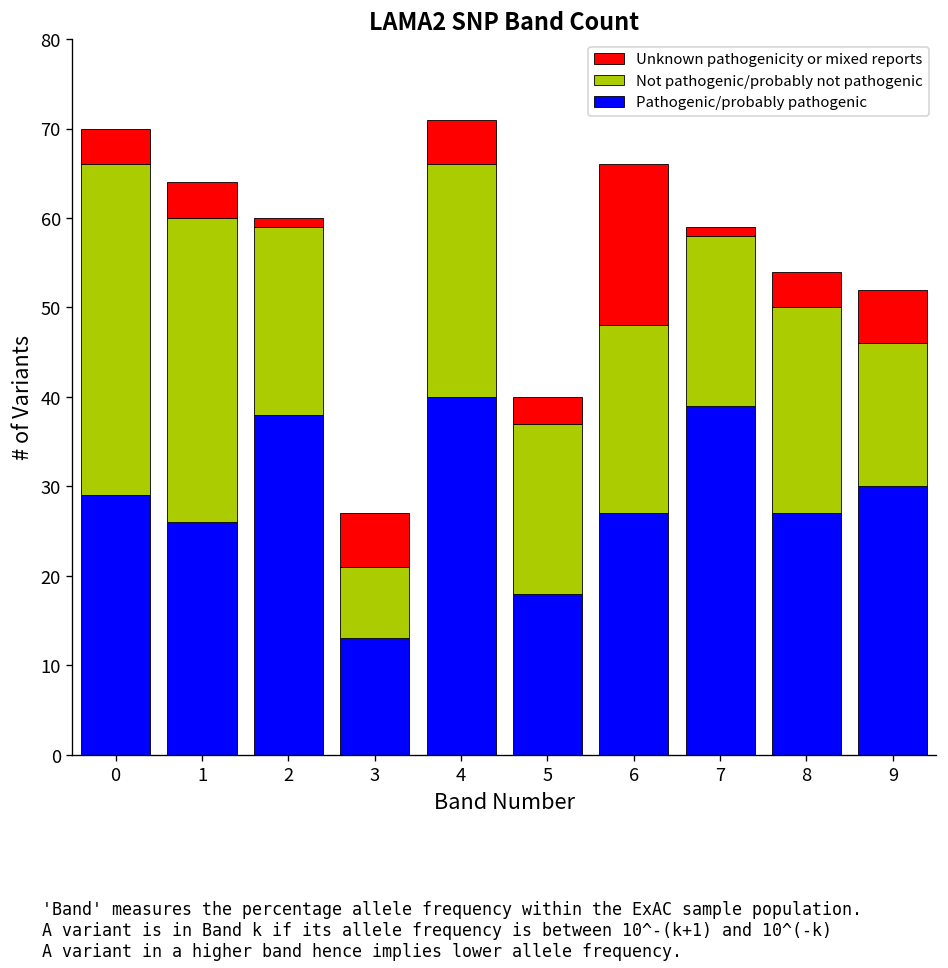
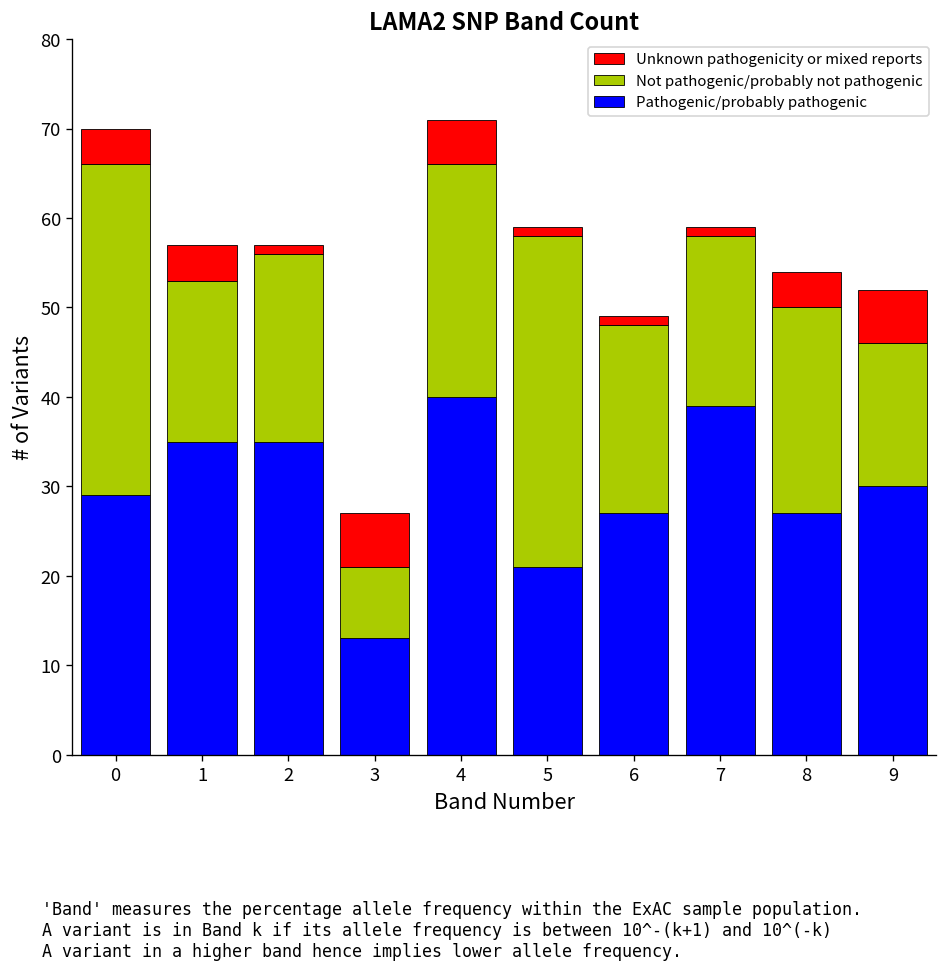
Pathogenic/probably pathogenic, 1: 26 -> 35
Not pathogenic/probably not pathogenic, 1: 34 -> 18
Pathogenic/probably pathogenic, 2: 38 -> 35
Pathogenic/probably pathogenic, 5: 18 -> 21
Not pathogenic/probably not pathogenic, 5: 19 -> 37
Unknown pathogenicity or mixed reports, 5: 3 -> 1
Unknown pathogenicity or mixed reports, 6: 18 -> 1
